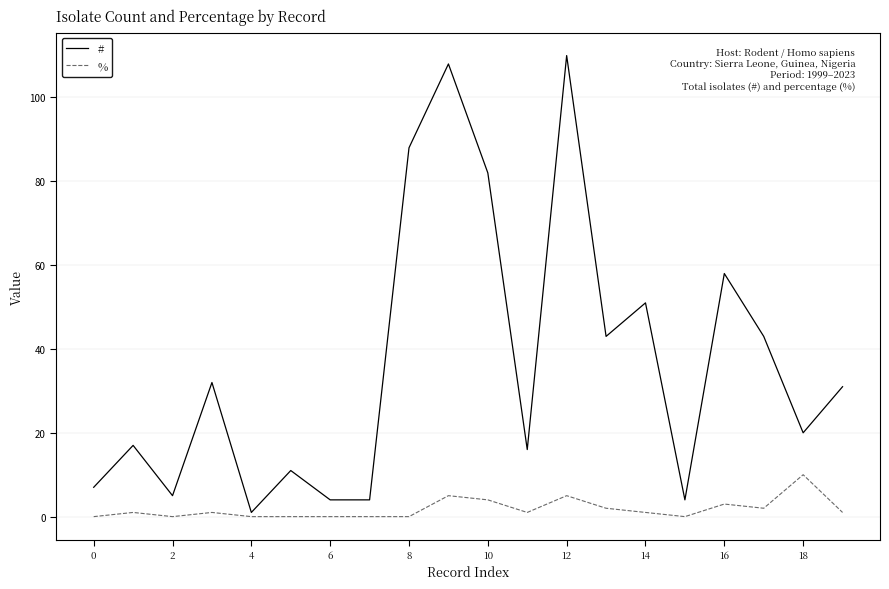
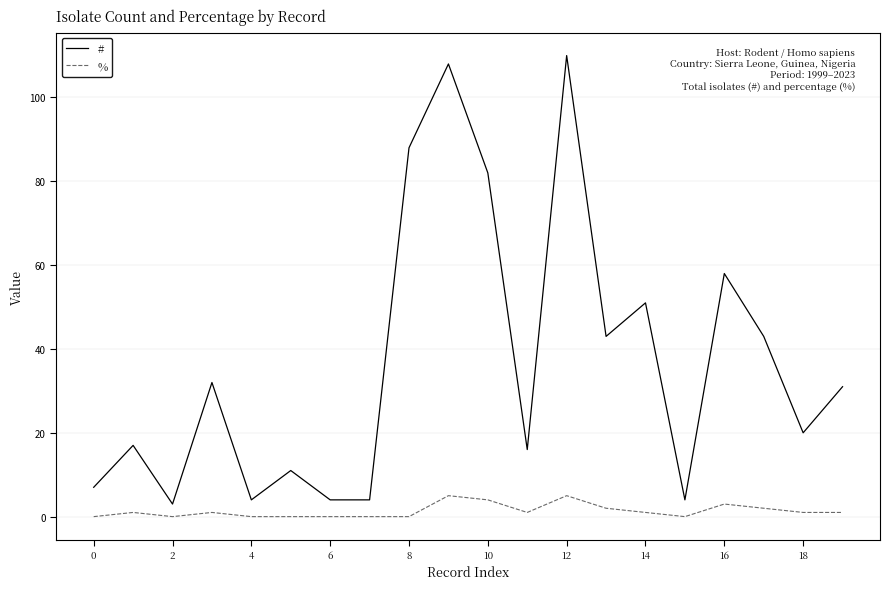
#, 2: 5 -> 3
#, 4: 1 -> 4
%, 18: 10 -> 1
